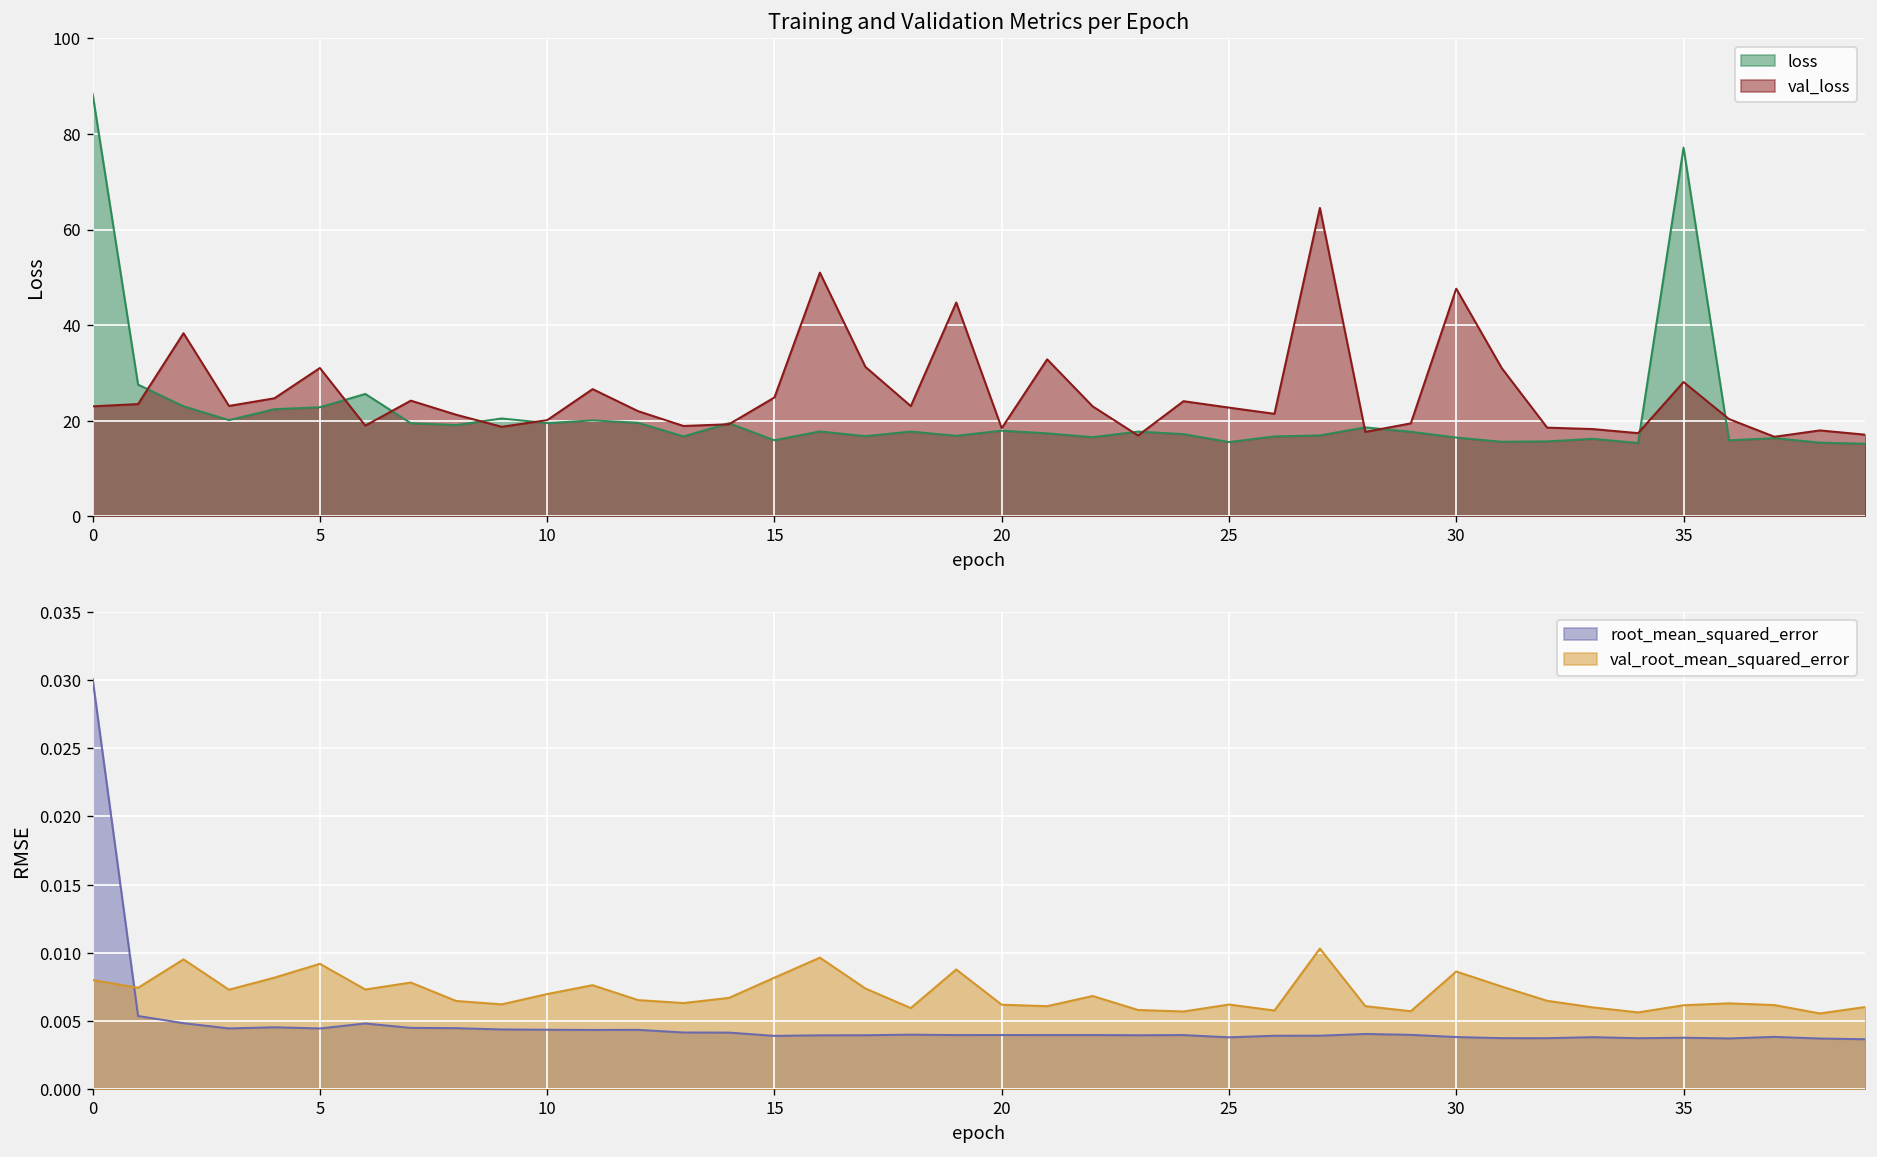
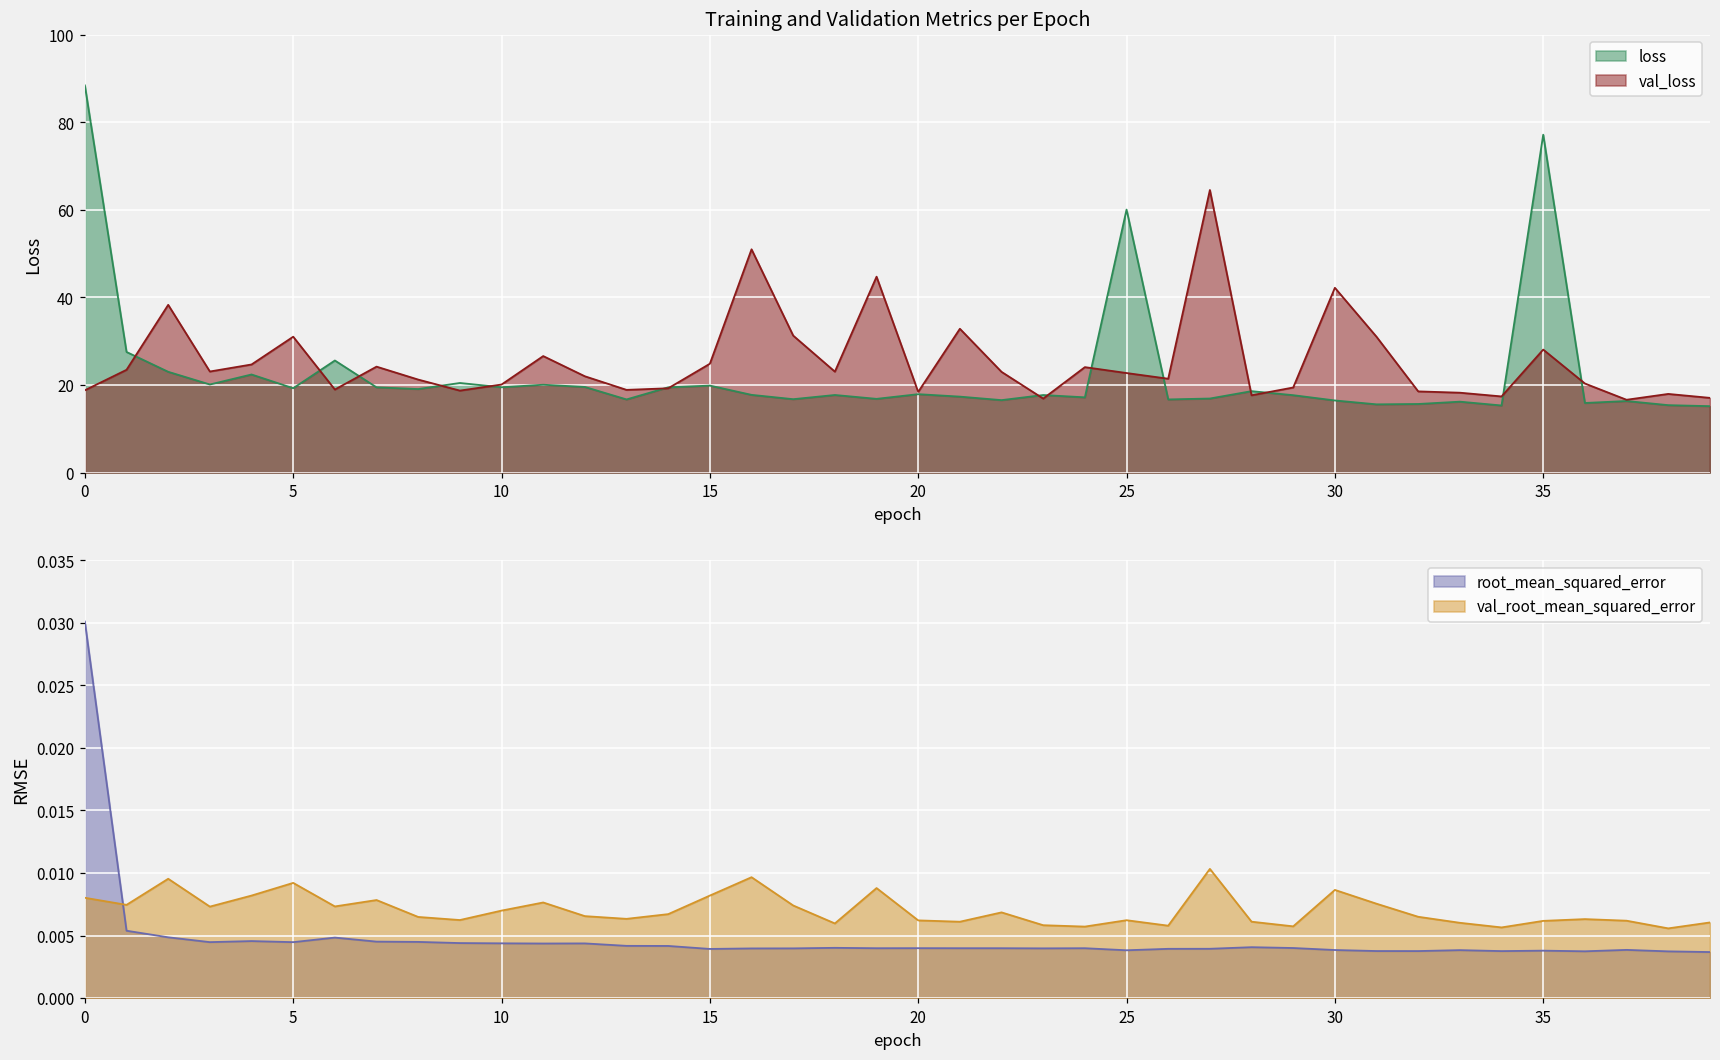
Training and Validation Metrics per Epoch, val_loss, 0: 23 -> 19
Training and Validation Metrics per Epoch, loss, 5: 23 -> 19
Training and Validation Metrics per Epoch, loss, 15: 16 -> 20
Training and Validation Metrics per Epoch, loss, 25: 16 -> 60
Training and Validation Metrics per Epoch, val_loss, 30: 48 -> 42
